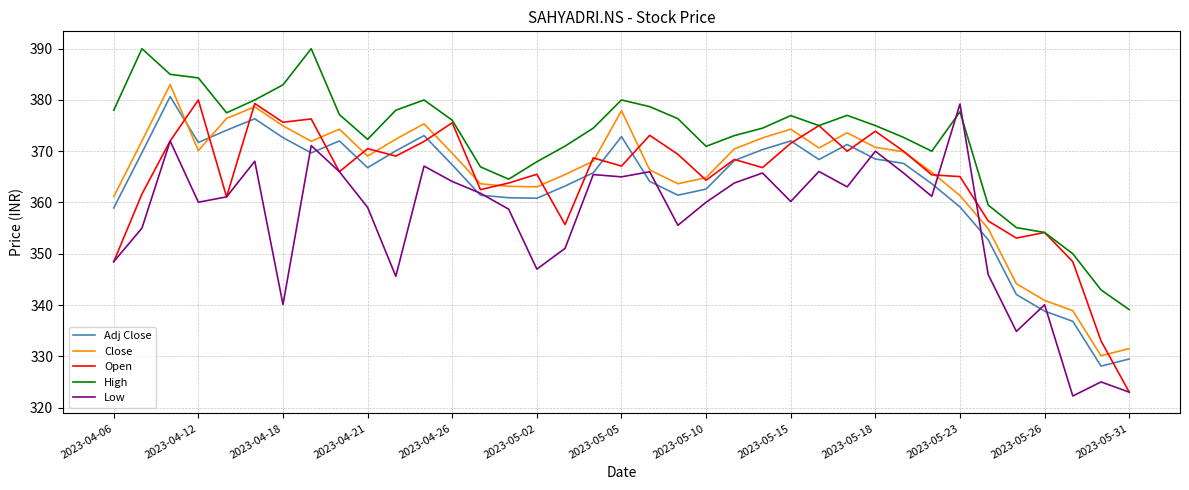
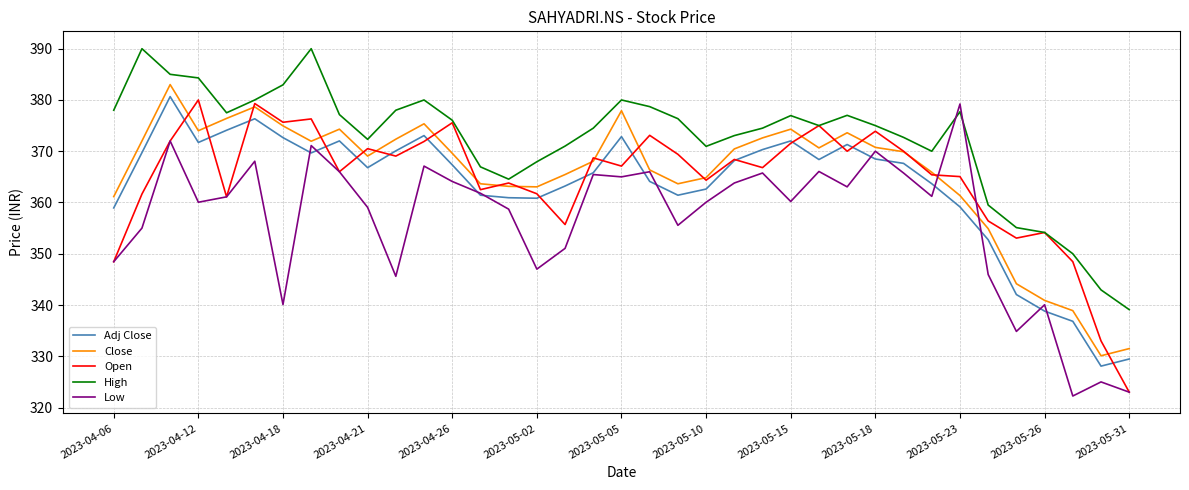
Close, 2023-04-12: 370 -> 374
Open, 2023-05-02: 366 -> 362
